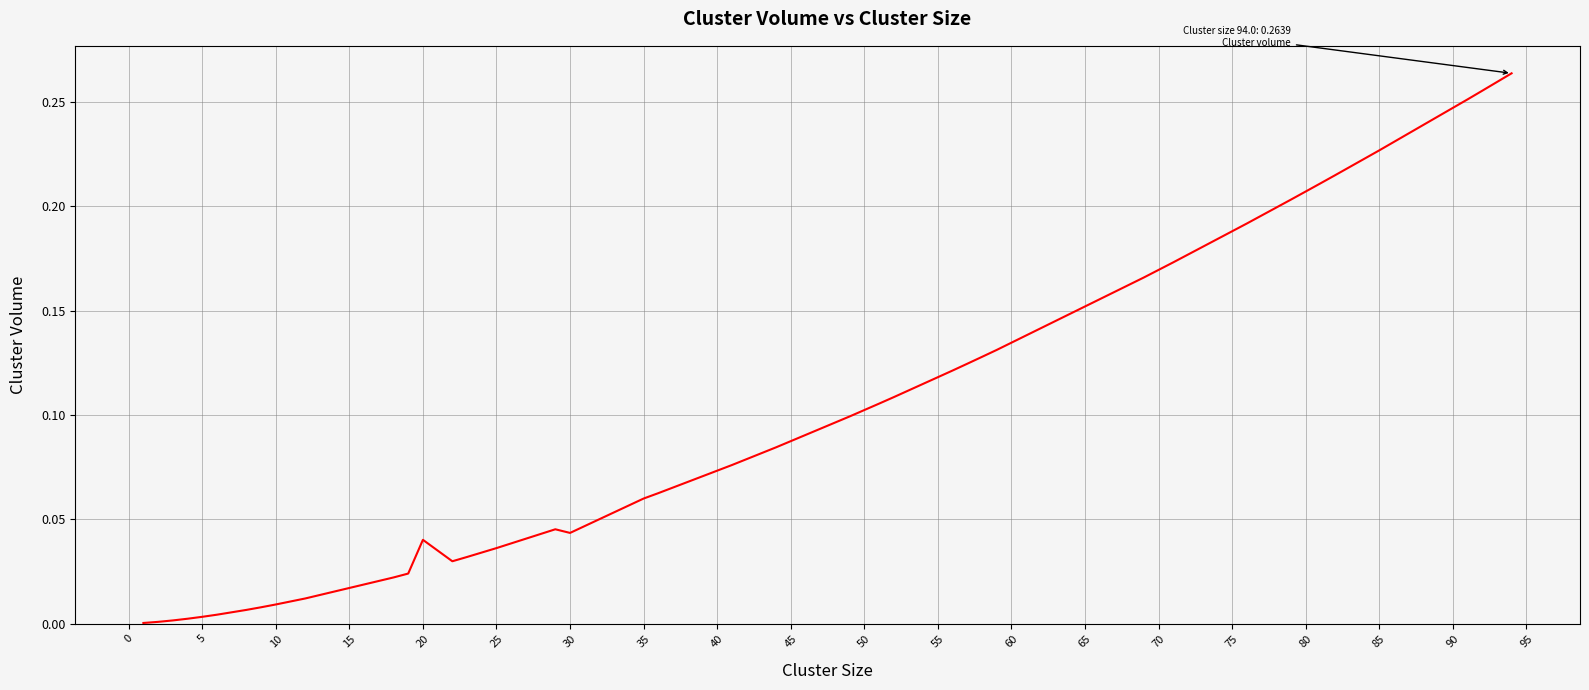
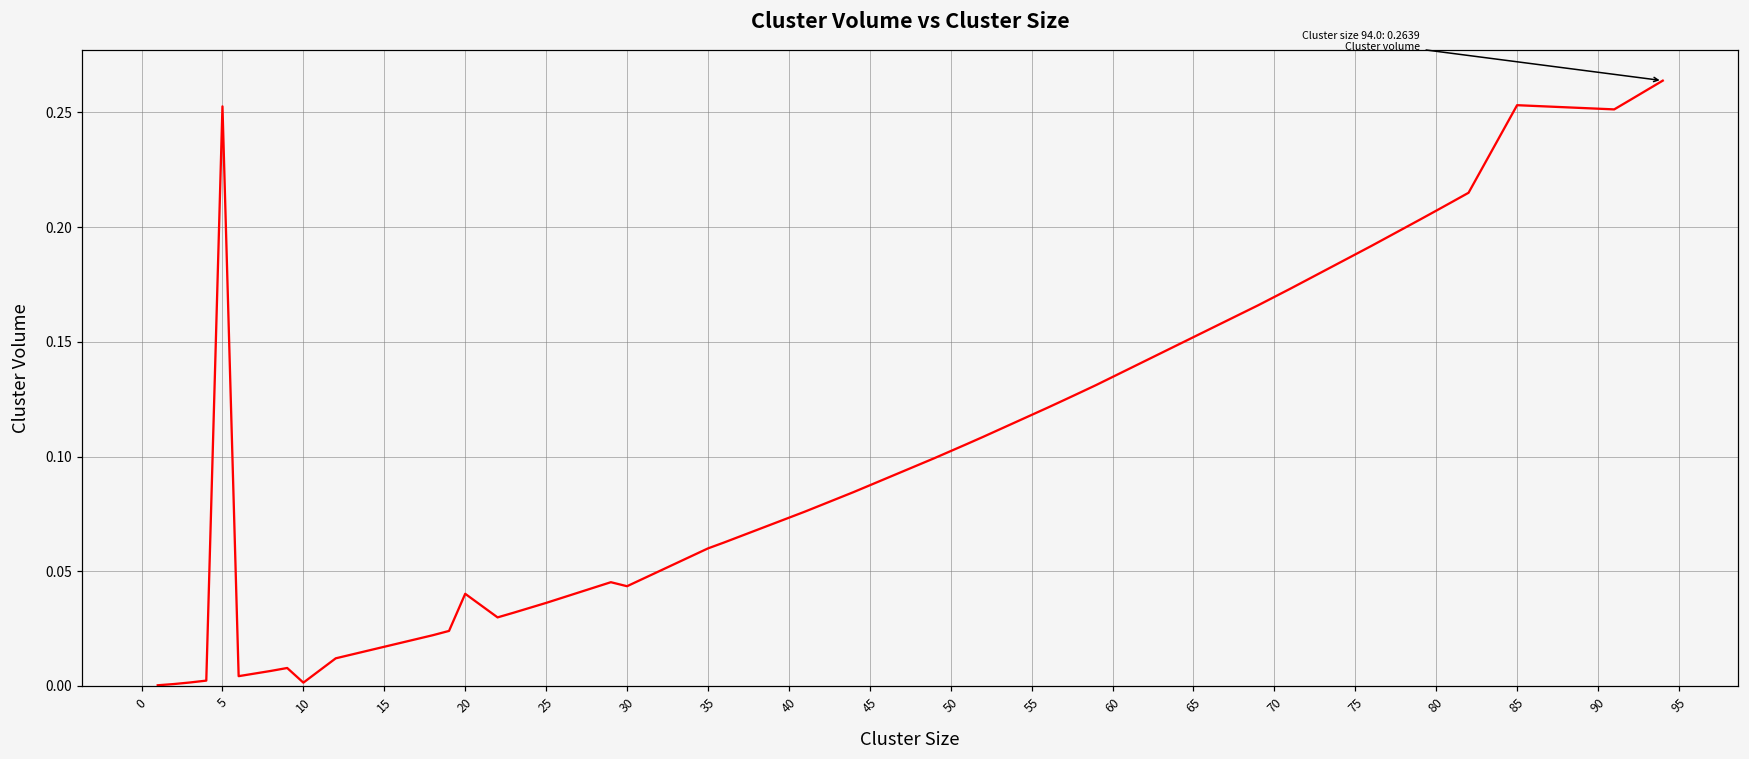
5: 0.003 -> 0.253
10: 0.009 -> 0.001
85: 0.227 -> 0.253
